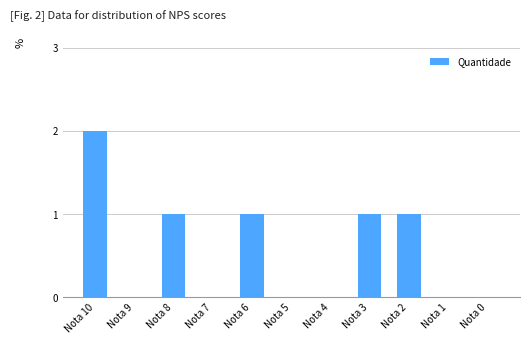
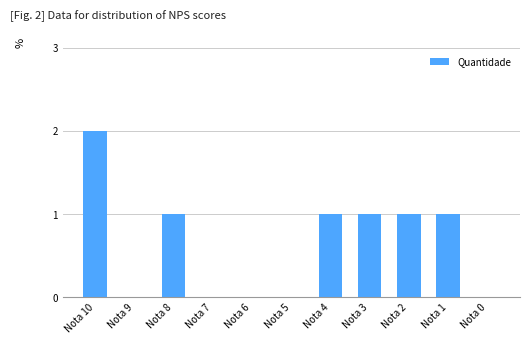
Nota 6: 1 -> 0
Nota 4: 0 -> 1
Nota 1: 0 -> 1
